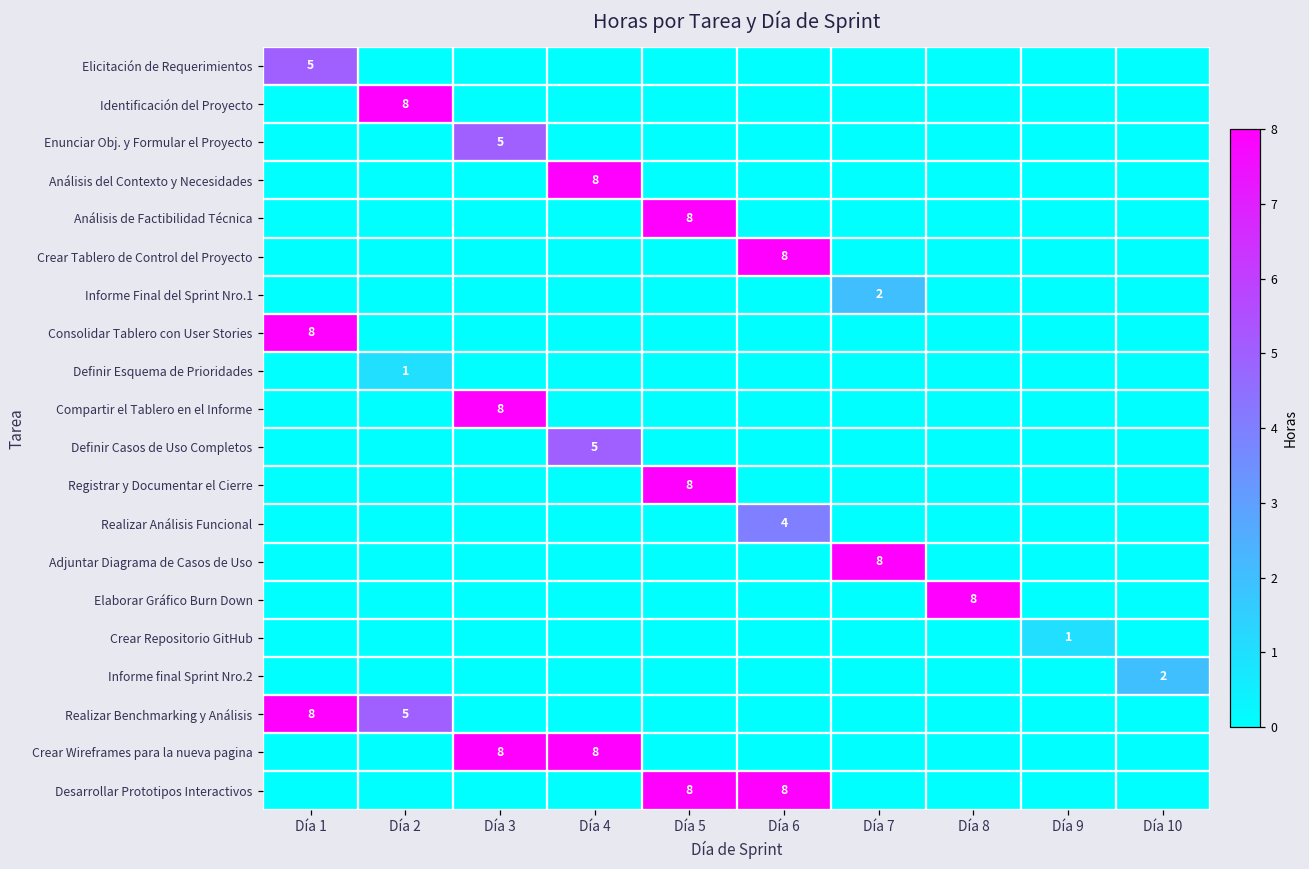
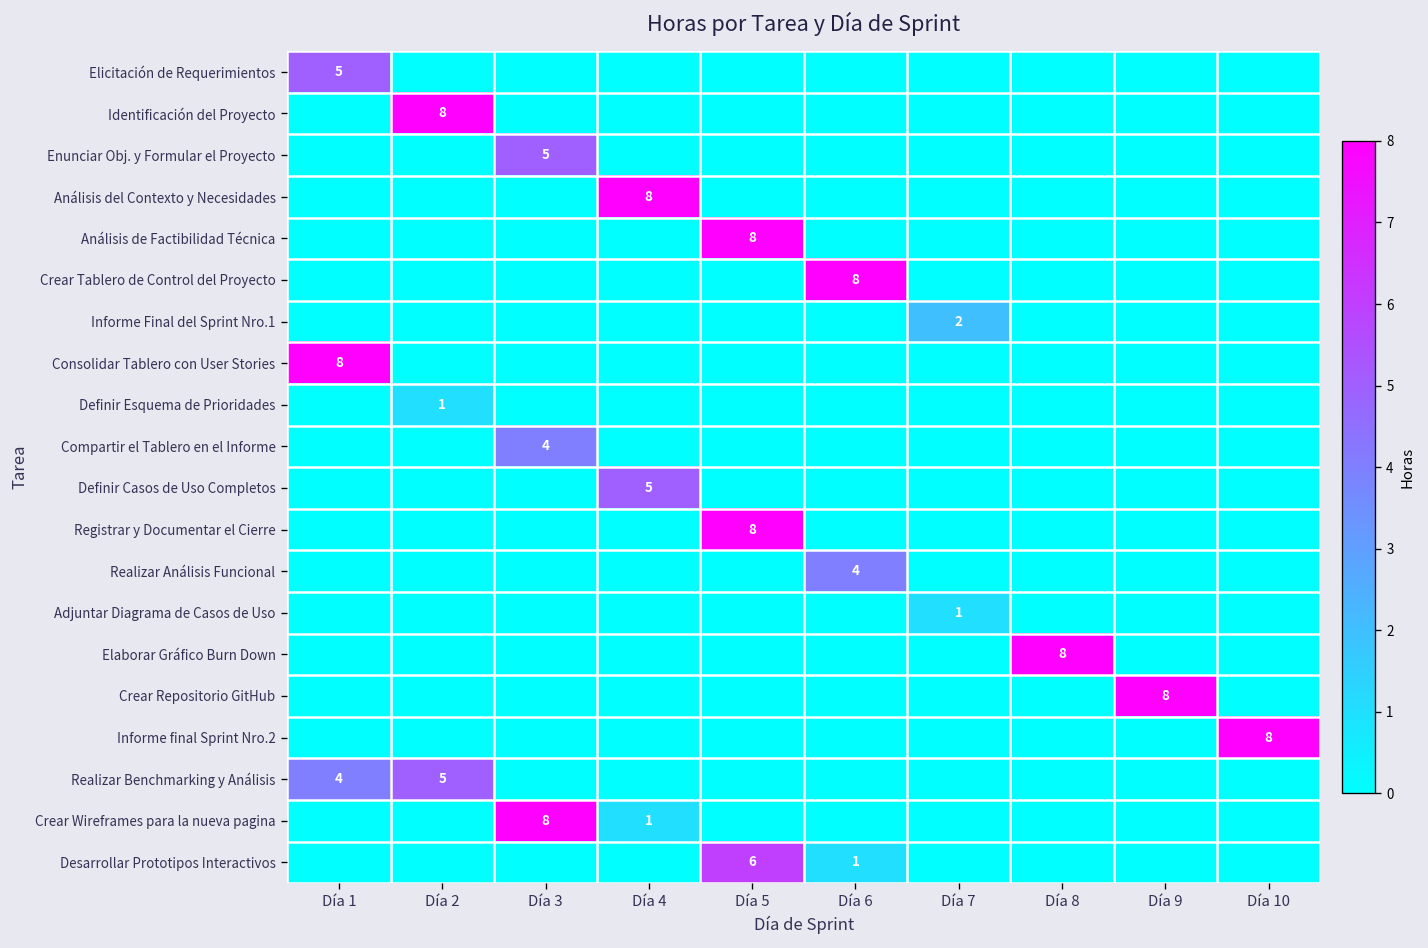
Compartir el Tablero en el Informe, Día 3: 8 -> 4
Adjuntar Diagrama de Casos de Uso, Día 7: 8 -> 1
Crear Repositorio GitHub, Día 9: 1 -> 8
Informe final Sprint Nro.2, Día 10: 2 -> 8
Realizar Benchmarking y Análisis, Día 1: 8 -> 4
Crear Wireframes para la nueva pagina, Día 4: 8 -> 1
Desarrollar Prototipos Interactivos, Día 5: 8 -> 6
Desarrollar Prototipos Interactivos, Día 6: 8 -> 1
